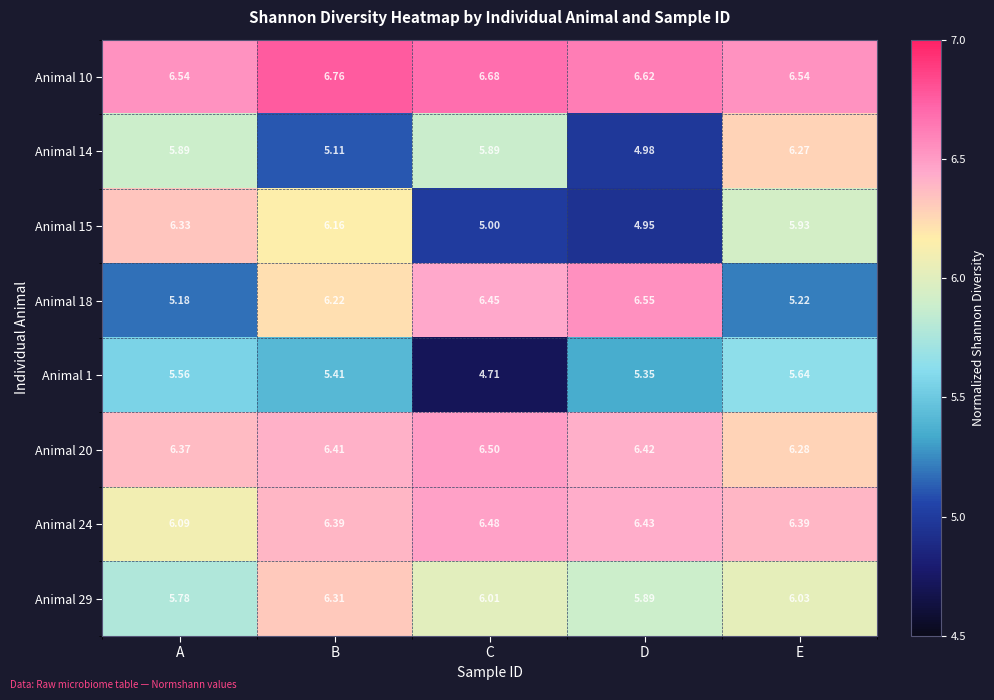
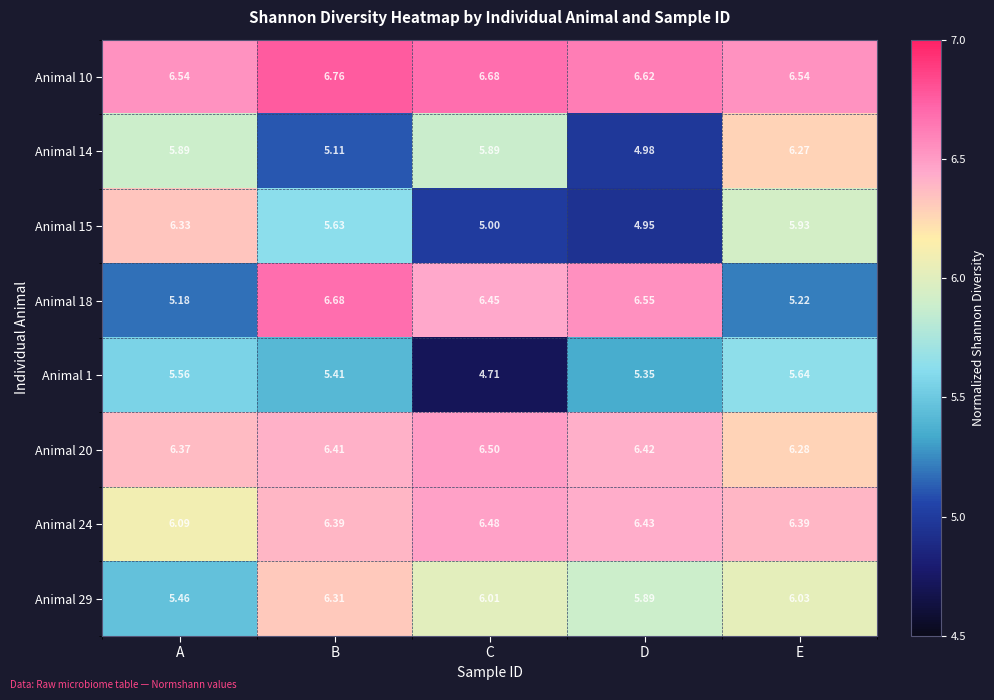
Animal 15, B: 6.16 -> 5.63
Animal 18, B: 6.22 -> 6.68
Animal 29, A: 5.78 -> 5.46
